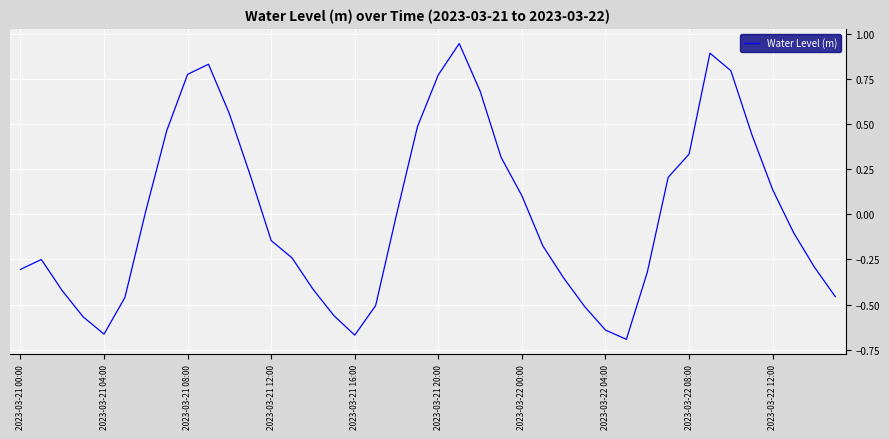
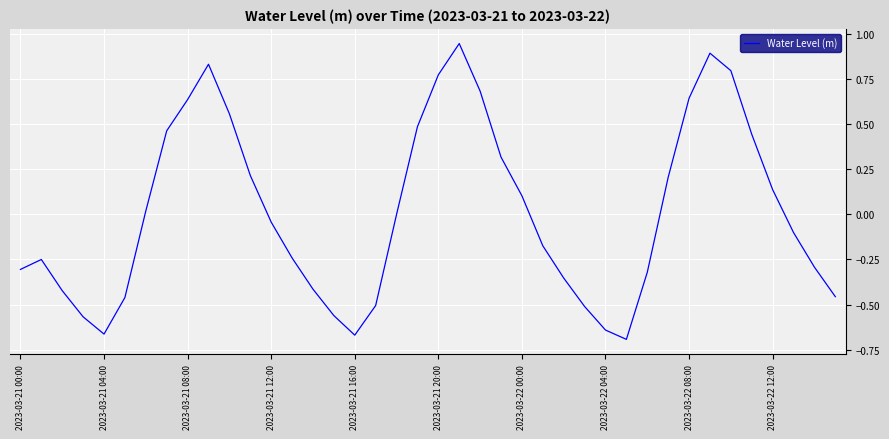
2023-03-21 08:00: 0.78 -> 0.64
2023-03-21 12:00: -0.15 -> -0.04
2023-03-22 08:00: 0.33 -> 0.64
